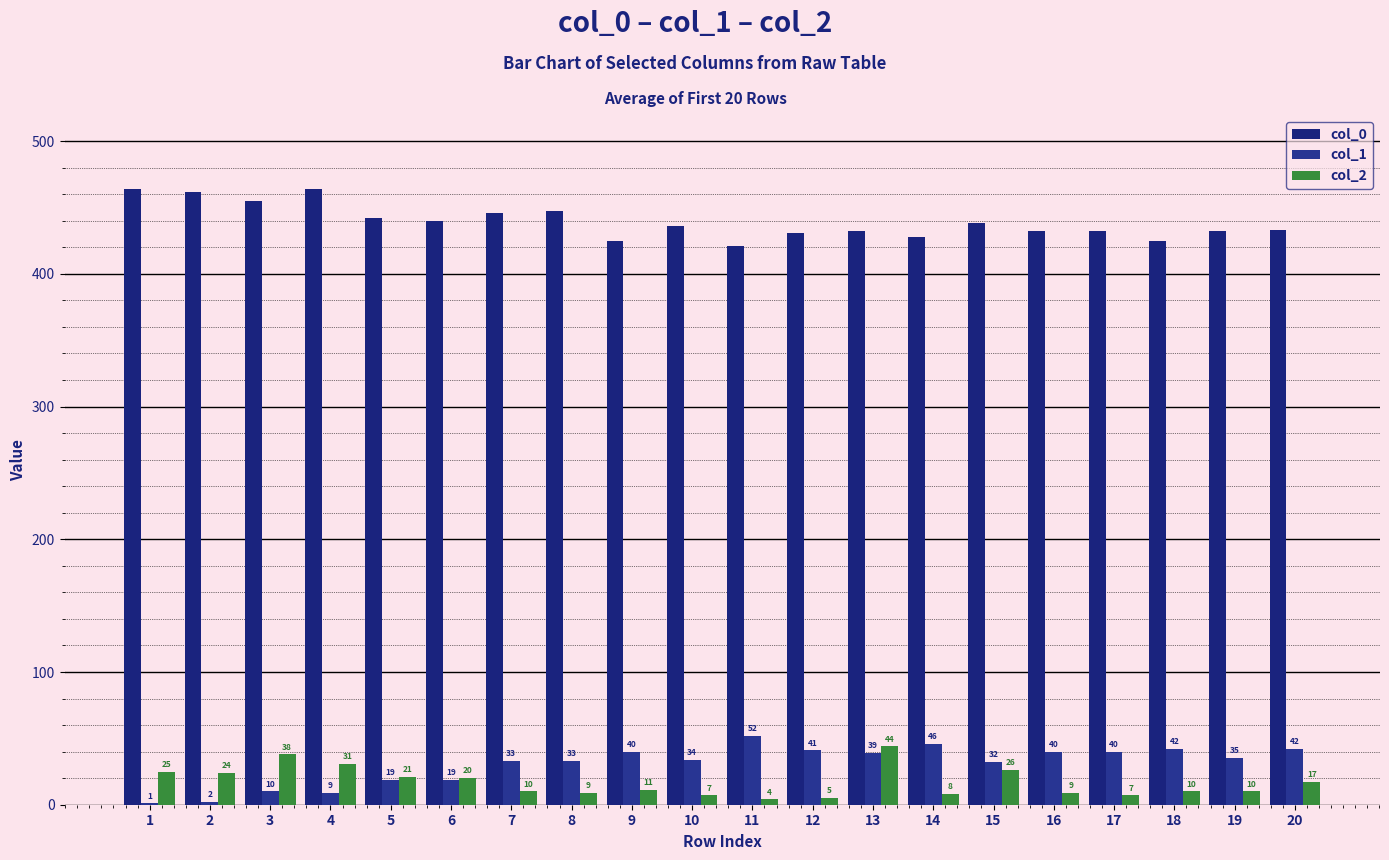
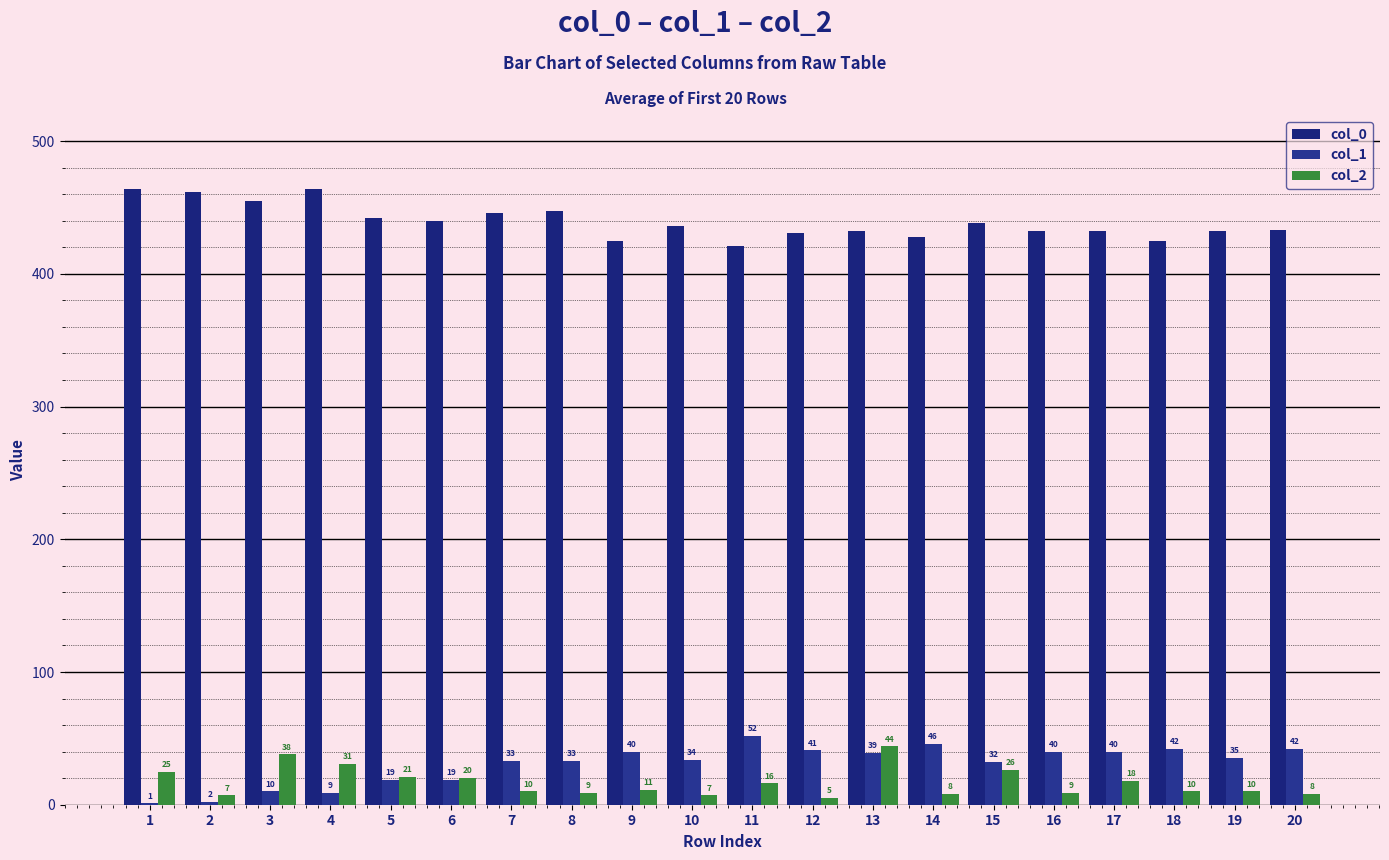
col_2, 2: 24 -> 7
col_2, 11: 4 -> 16
col_2, 17: 7 -> 18
col_2, 20: 17 -> 8
